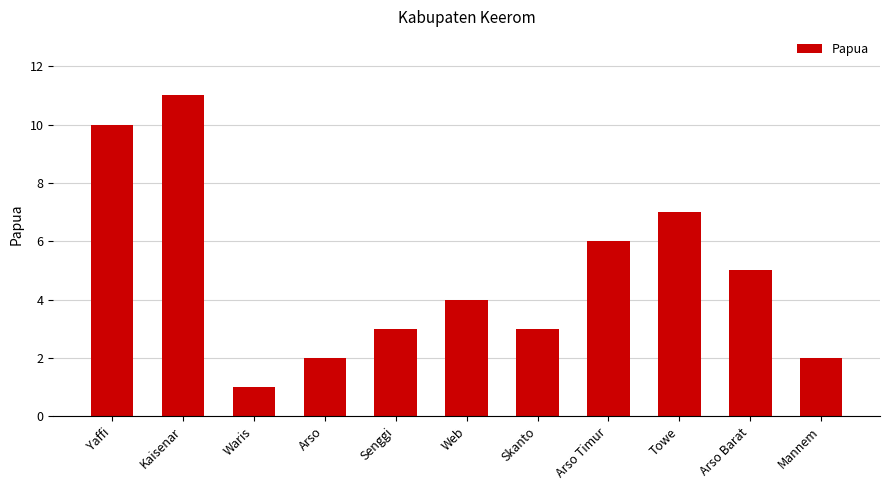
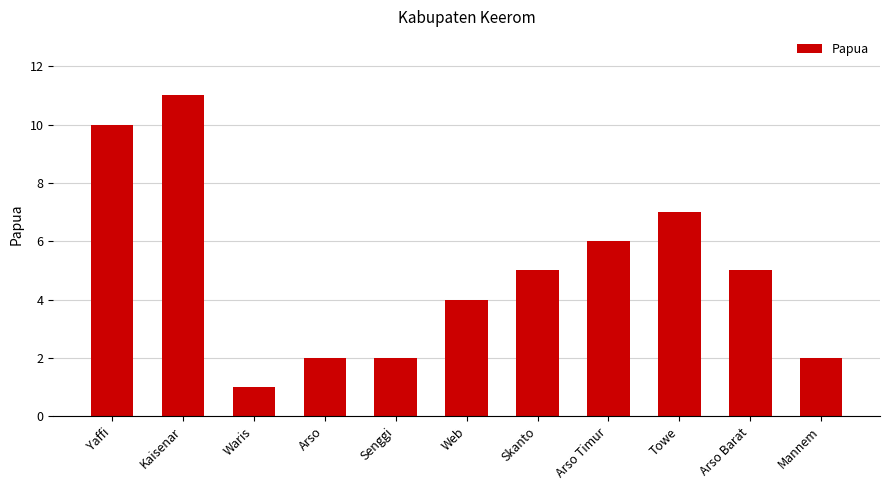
Senggi: 3 -> 2
Skanto: 3 -> 5
